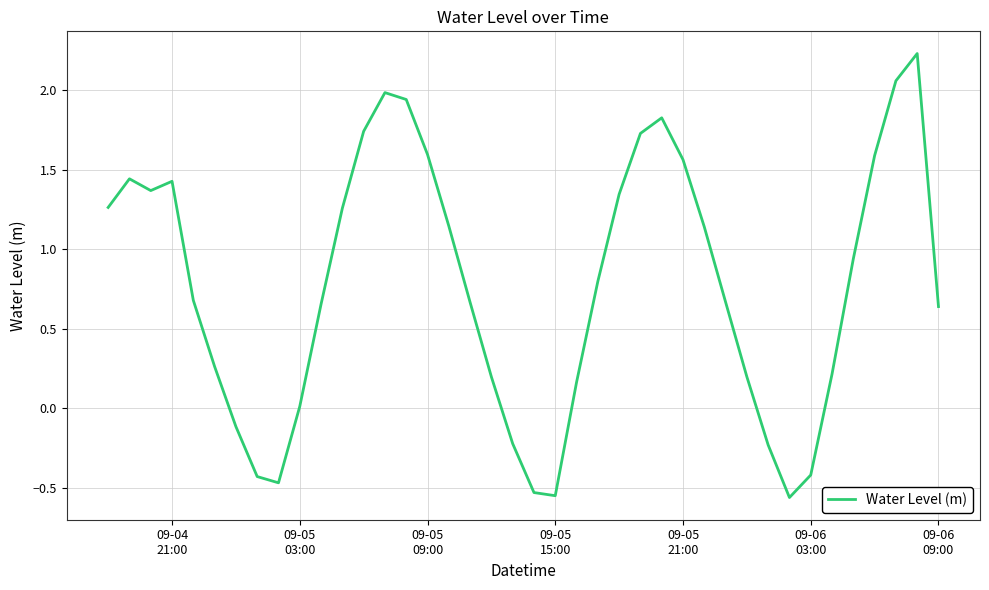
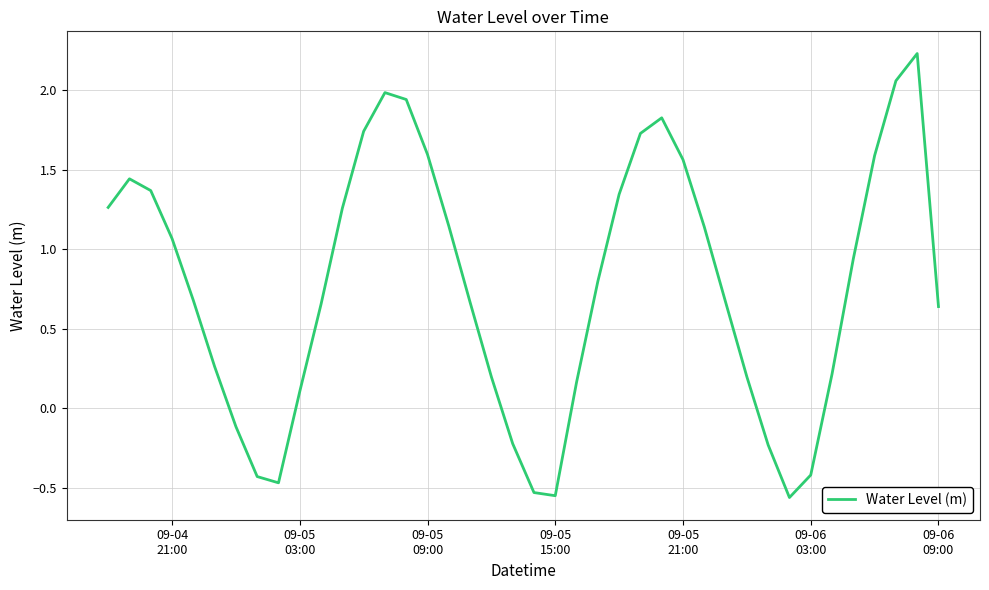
09-04 21:00: 1.43 -> 1.07
09-05 03:00: 0.01 -> 0.11
